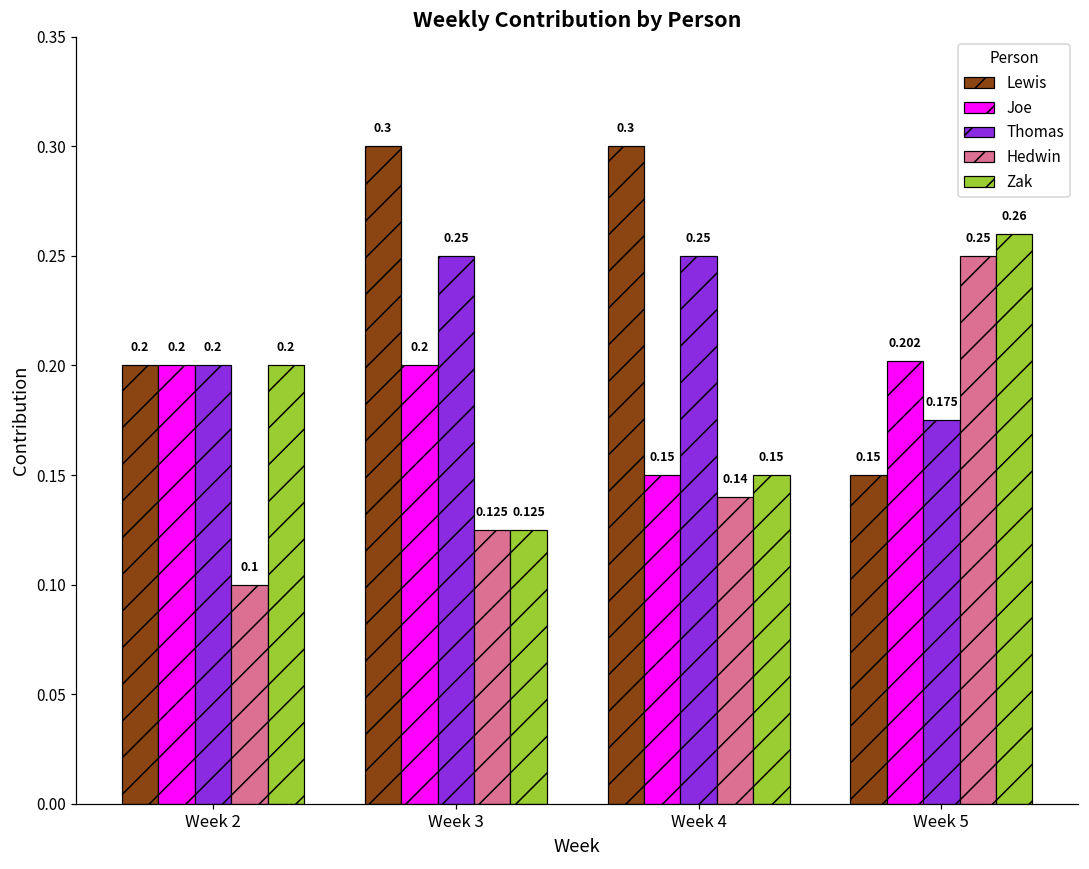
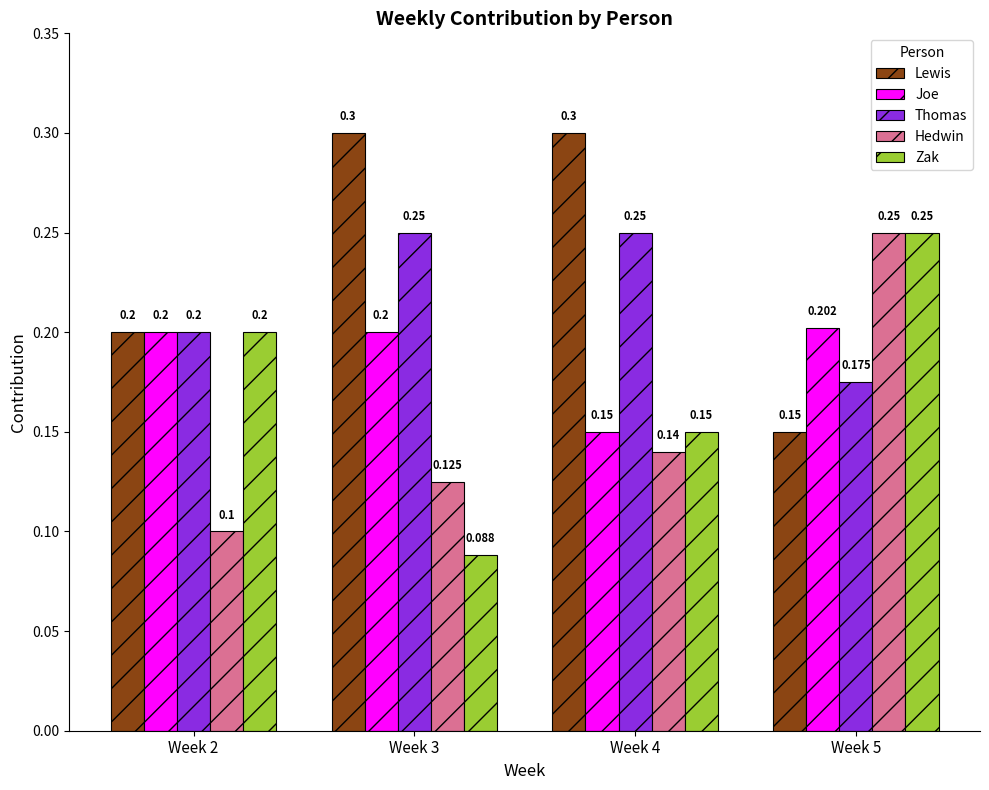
Zak, Week 3: 0.125 -> 0.088
Zak, Week 5: 0.26 -> 0.25
